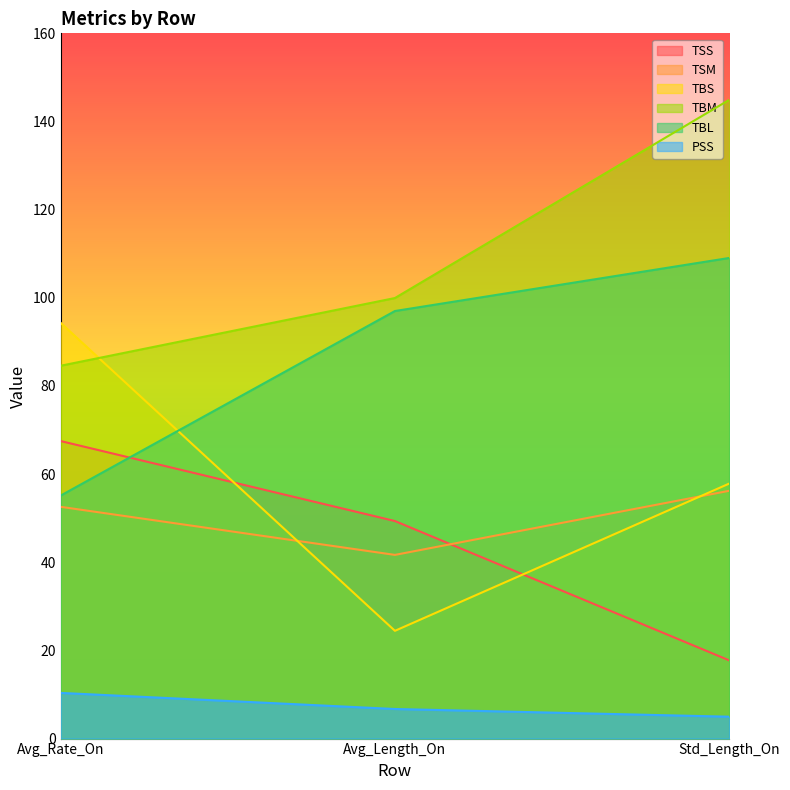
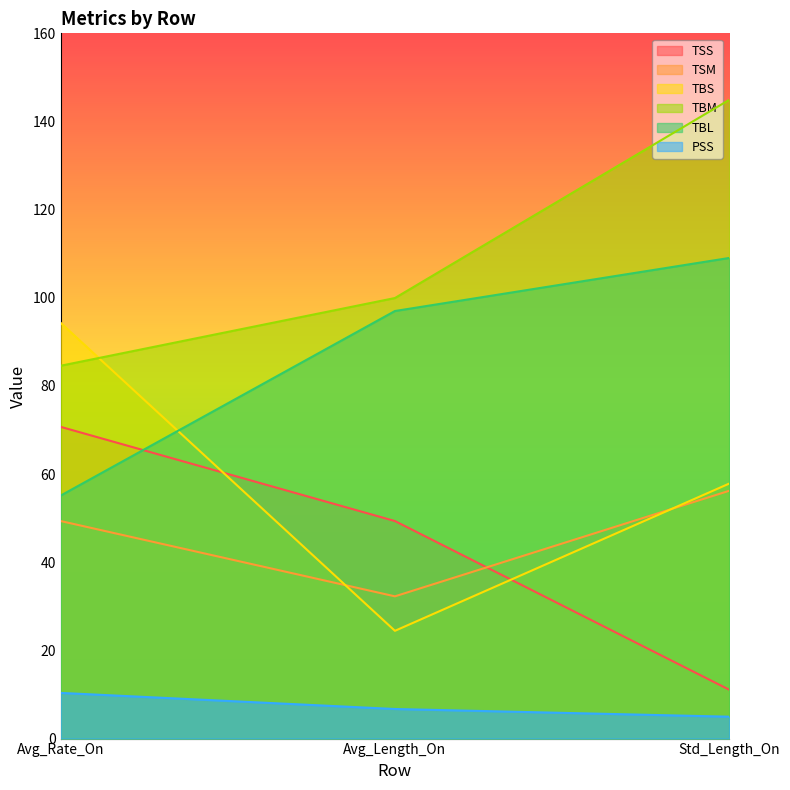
TSS, Avg_Rate_On: 67 -> 71
TSM, Avg_Rate_On: 53 -> 49
TSM, Avg_Length_On: 42 -> 32
TSS, Std_Length_On: 18 -> 11
